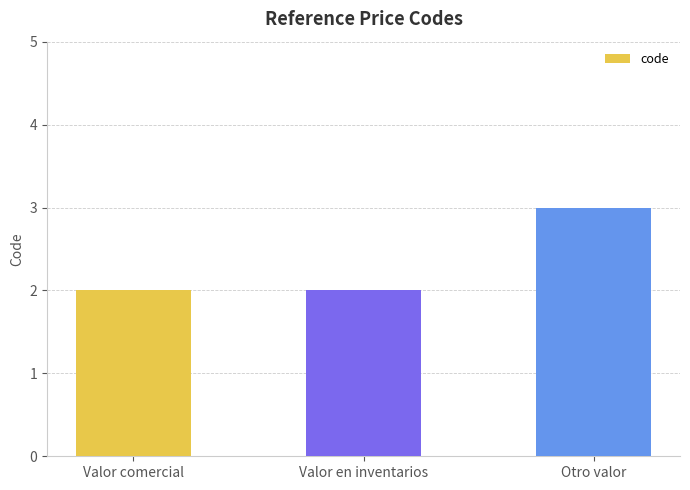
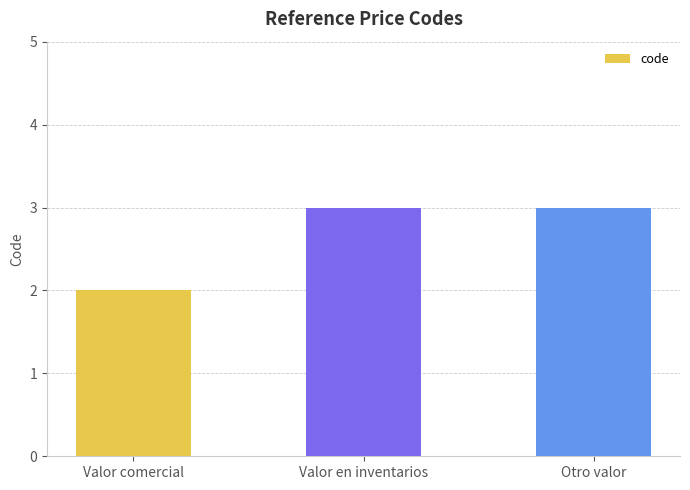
Valor en inventarios: 2 -> 3
